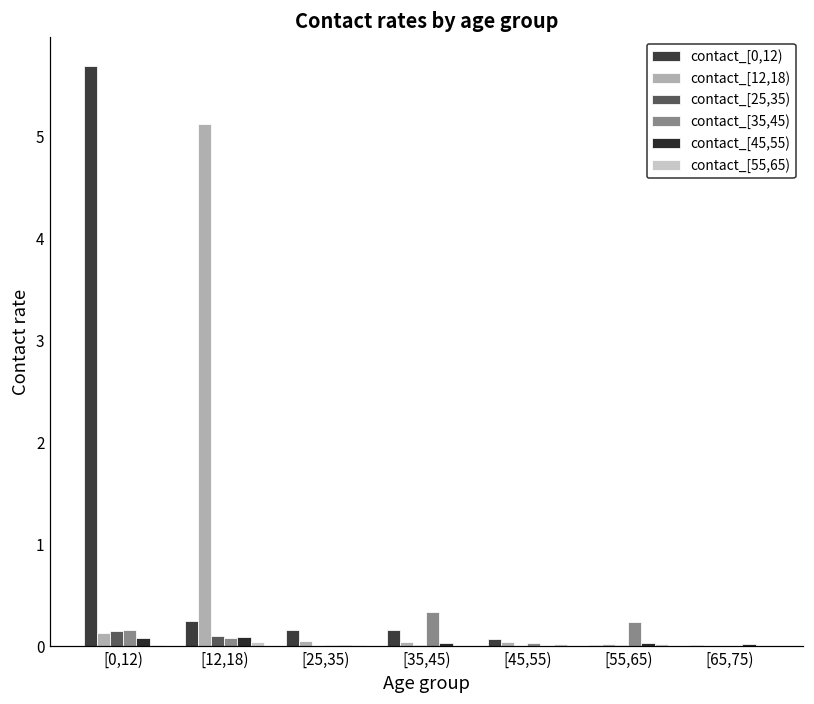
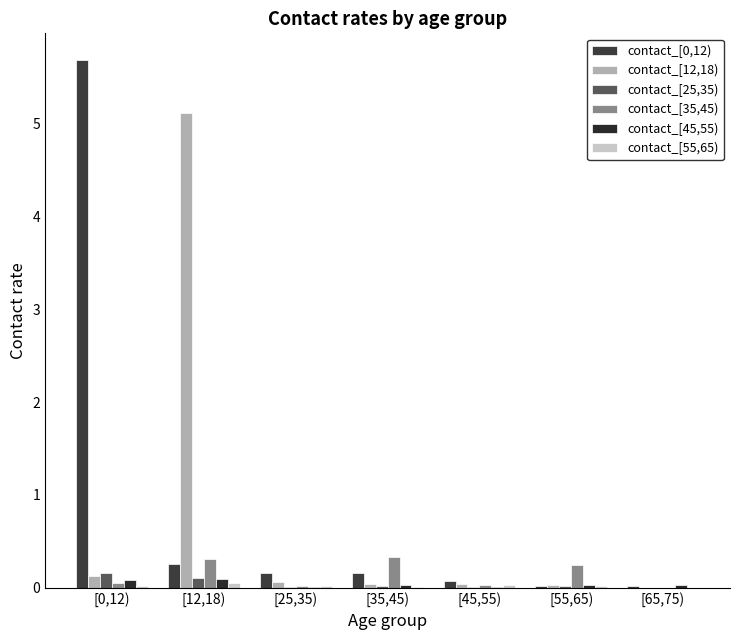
contact_[35,45), [0,12): 0.2 -> 0.0
contact_[35,45), [12,18): 0.1 -> 0.3
